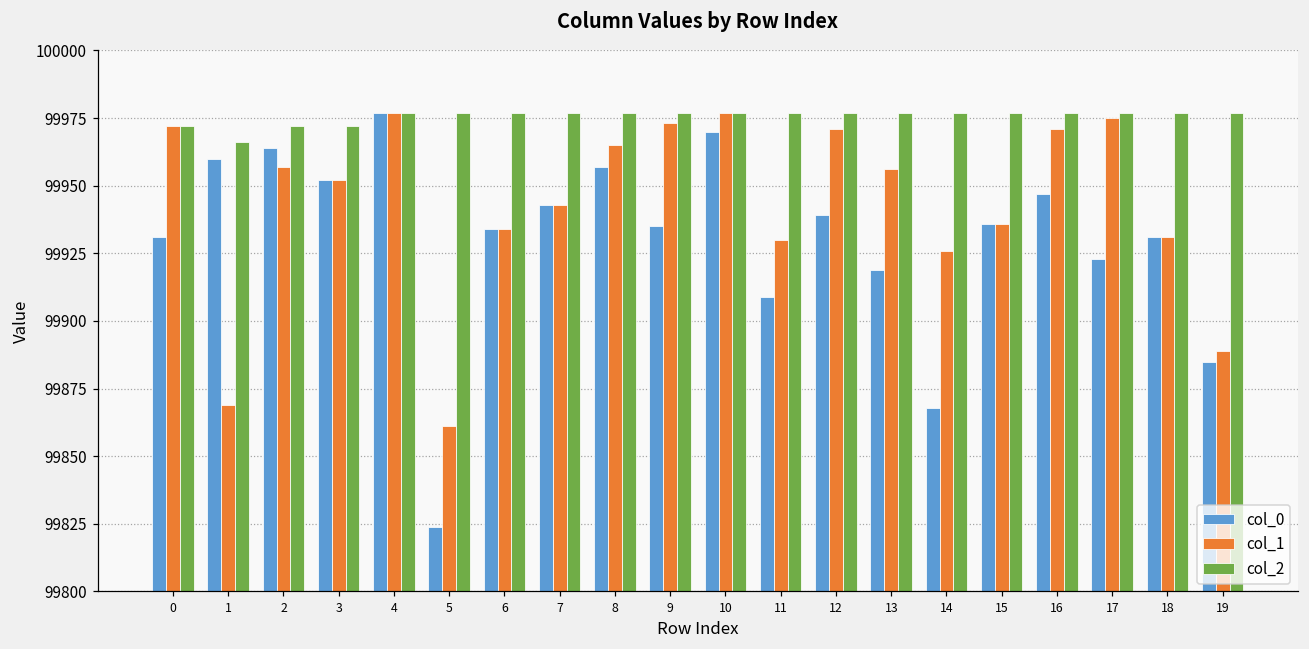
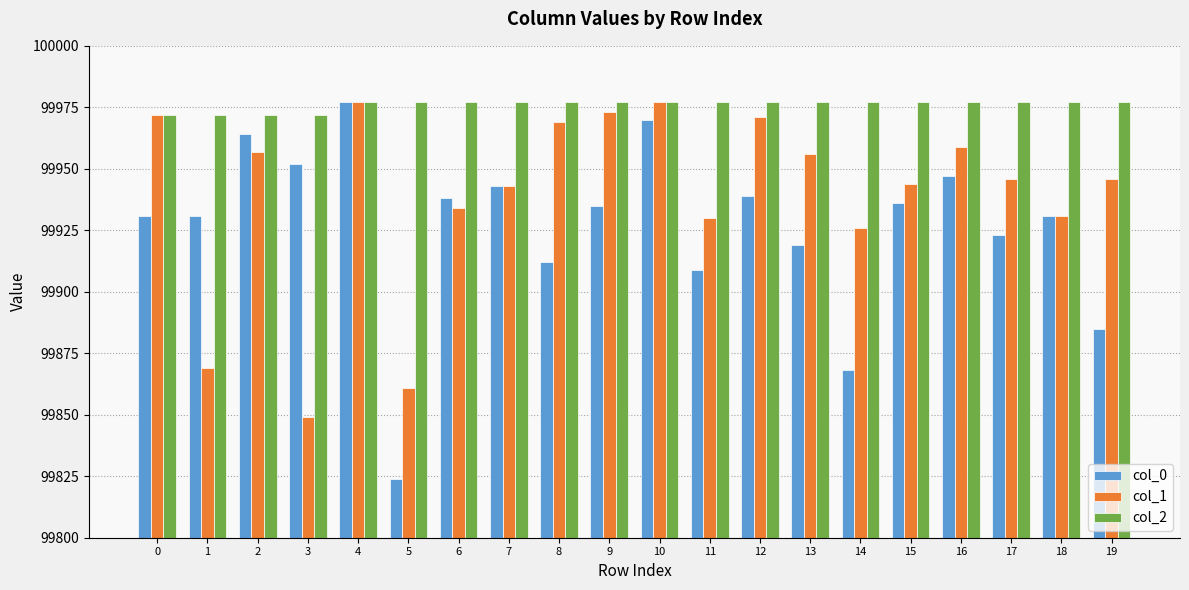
col_0, 1: 99960 -> 99931
col_2, 1: 99966 -> 99972
col_1, 3: 99952 -> 99849
col_0, 6: 99934 -> 99938
col_0, 8: 99957 -> 99912
col_1, 8: 99965 -> 99969
col_1, 15: 99936 -> 99944
col_1, 16: 99971 -> 99959
col_1, 17: 99975 -> 99946
col_1, 19: 99889 -> 99946
